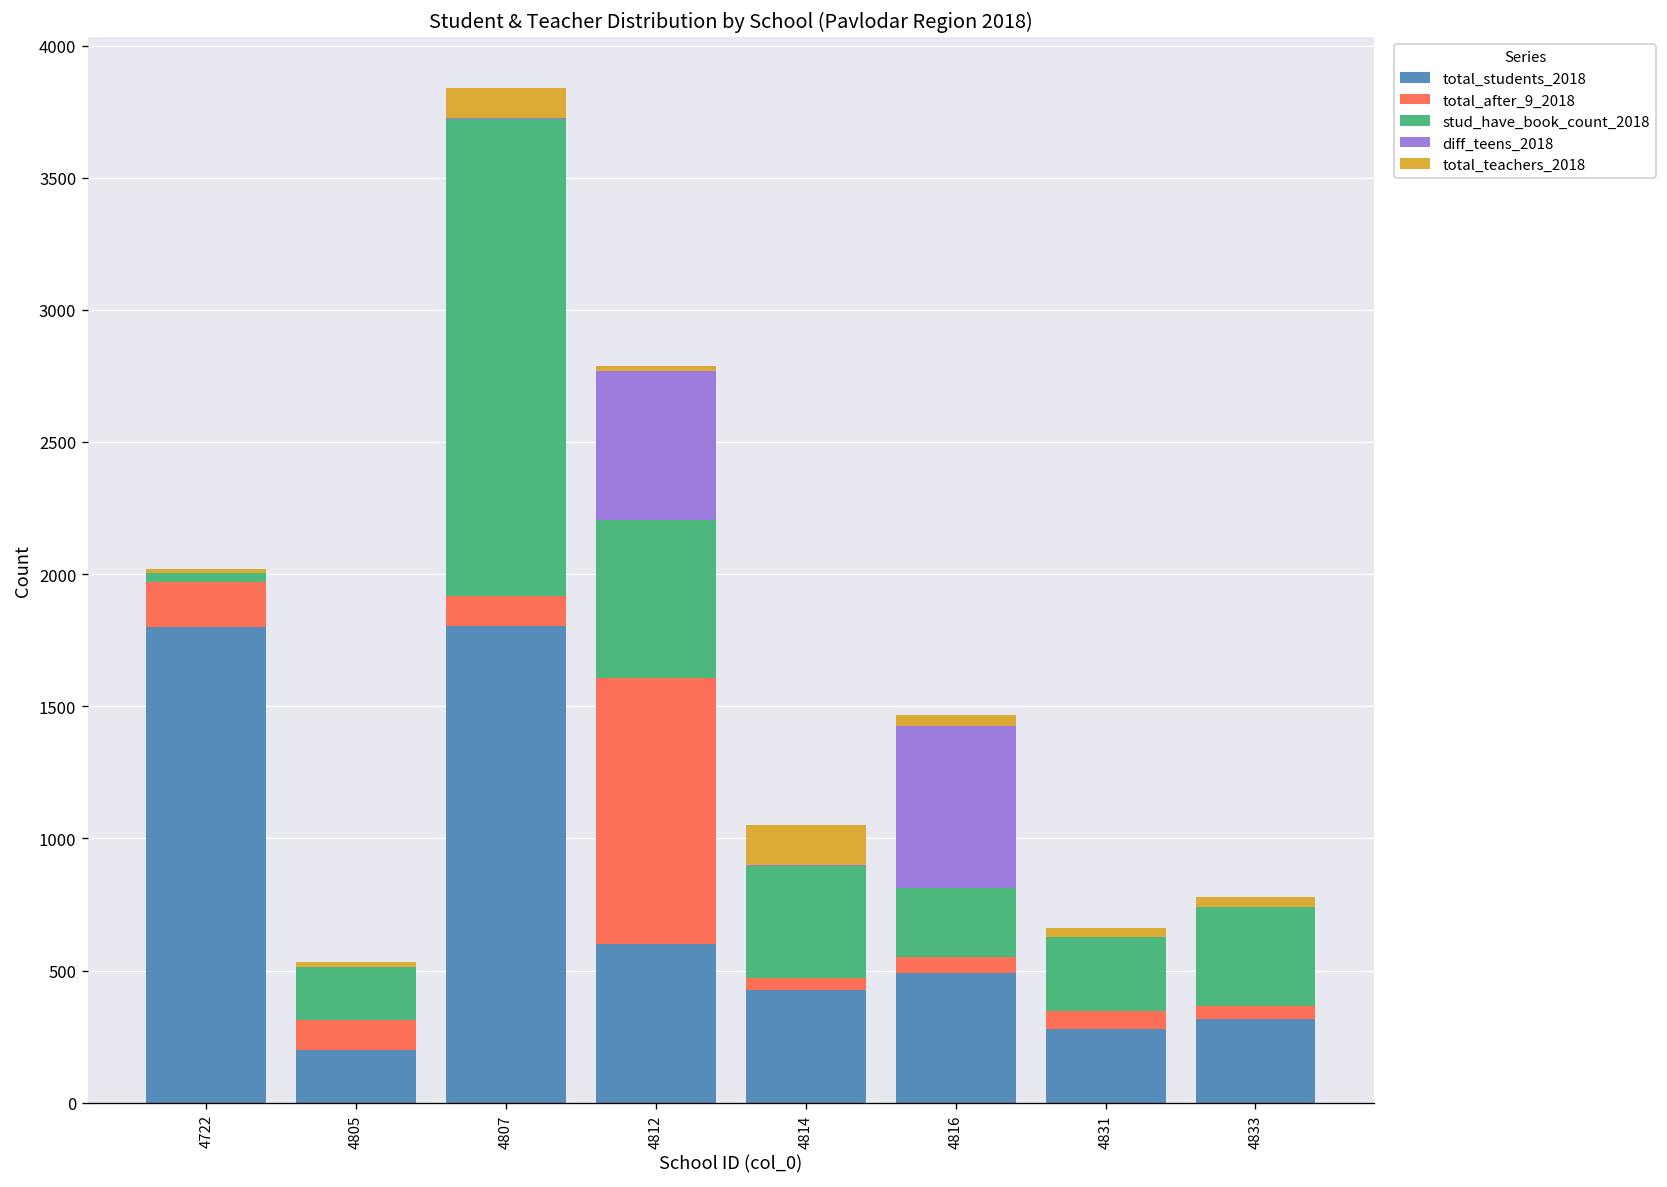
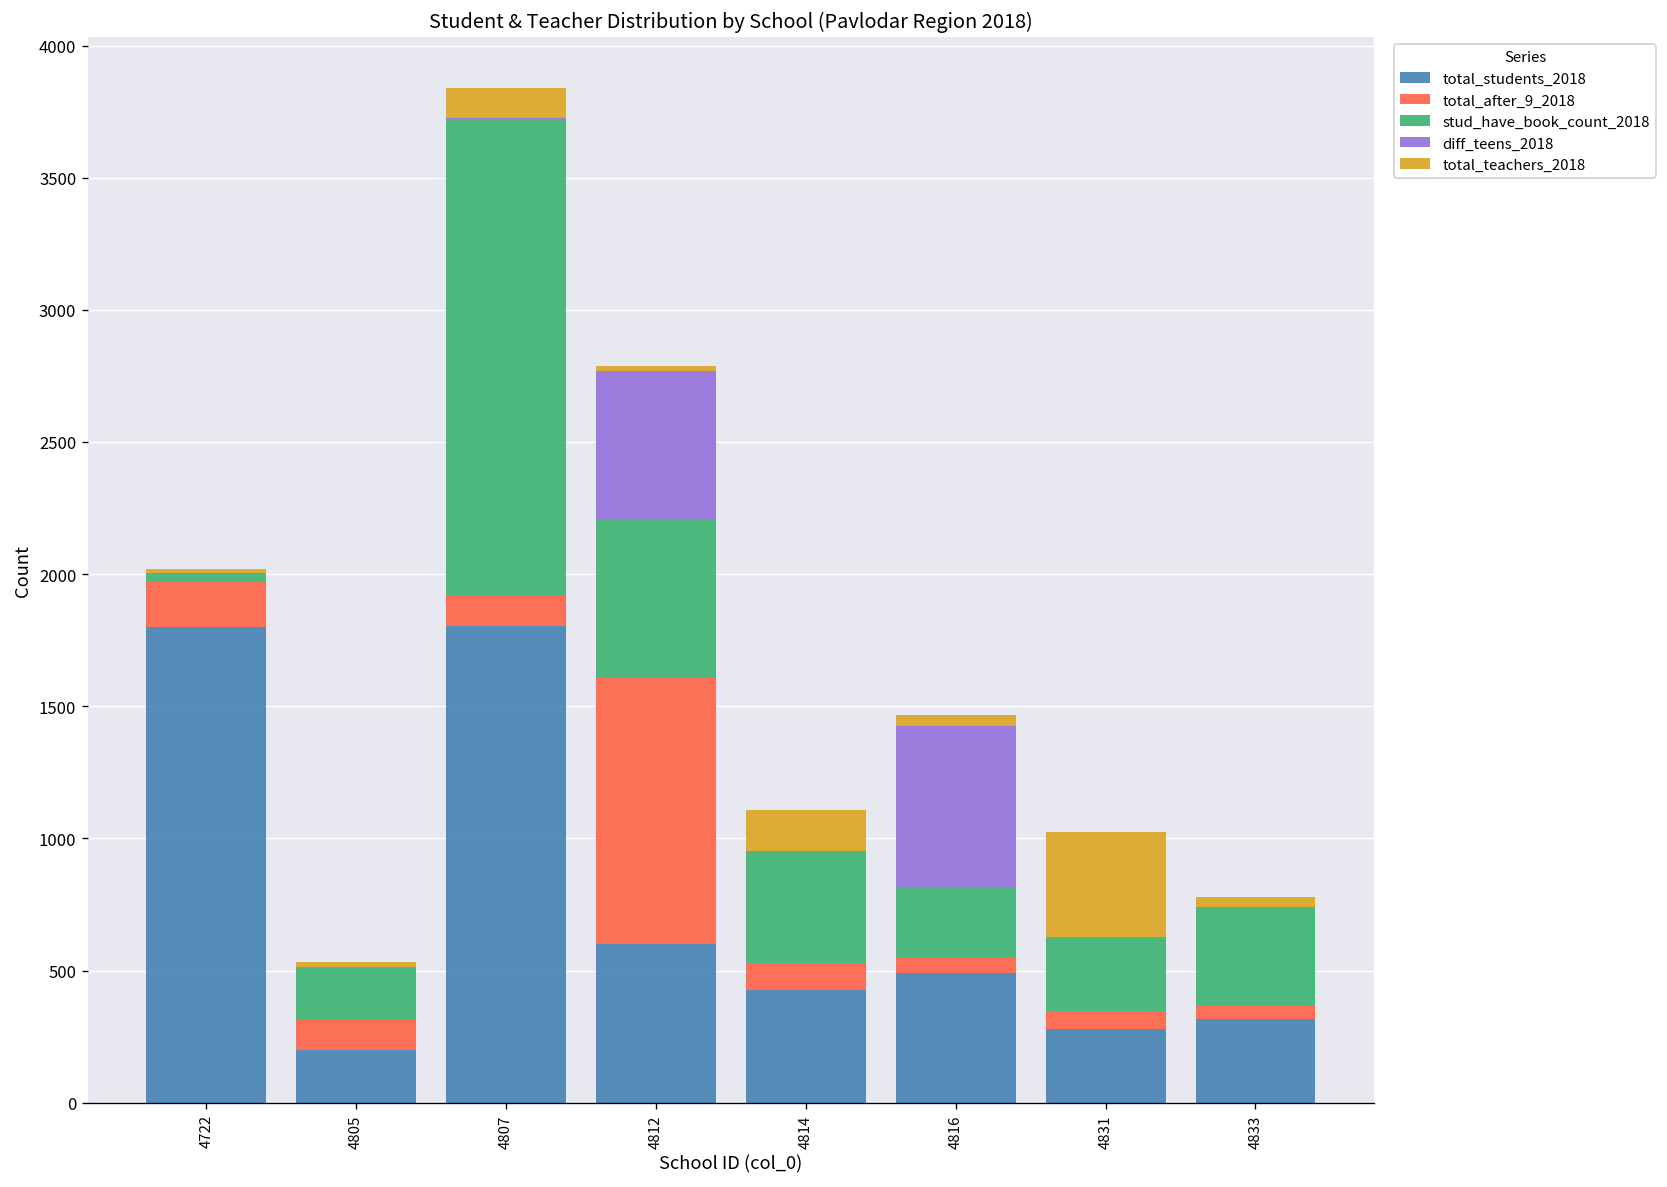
total_after_9_2018, 4814: 50 -> 100
total_teachers_2018, 4831: 30 -> 400
